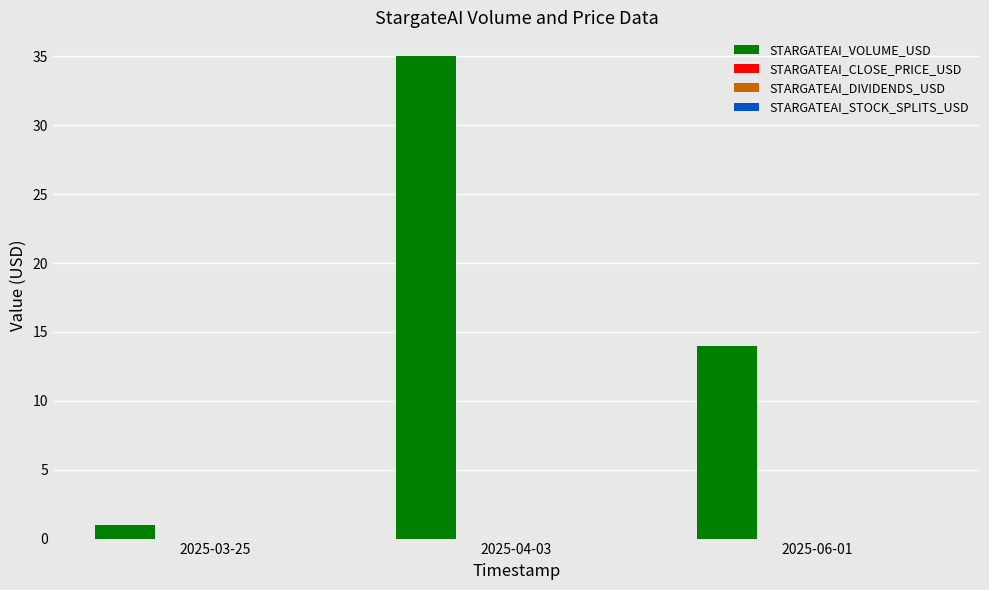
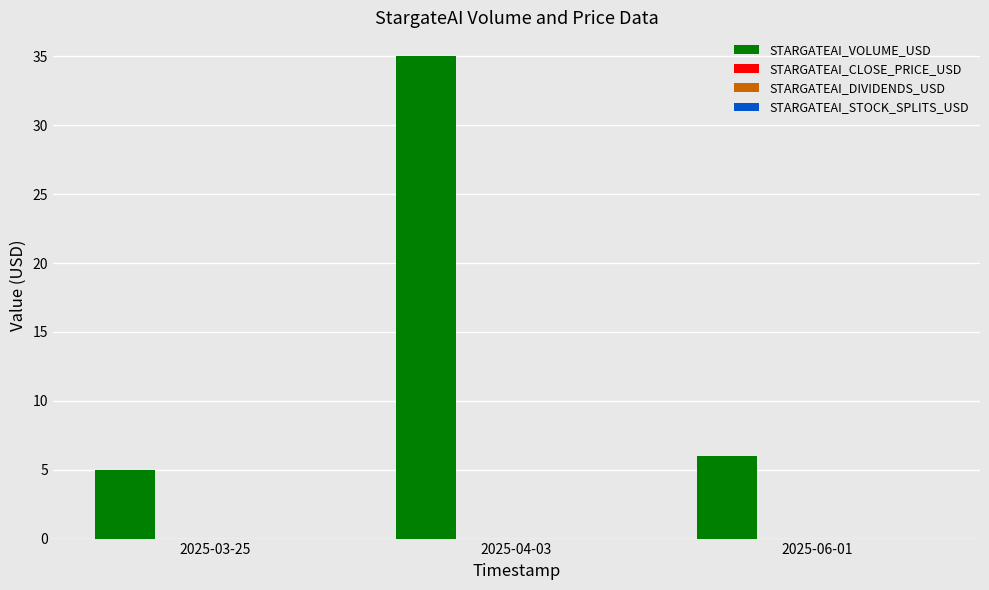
STARGATEAI_VOLUME_USD, 2025-03-25: 1 -> 5
STARGATEAI_VOLUME_USD, 2025-06-01: 14 -> 6
